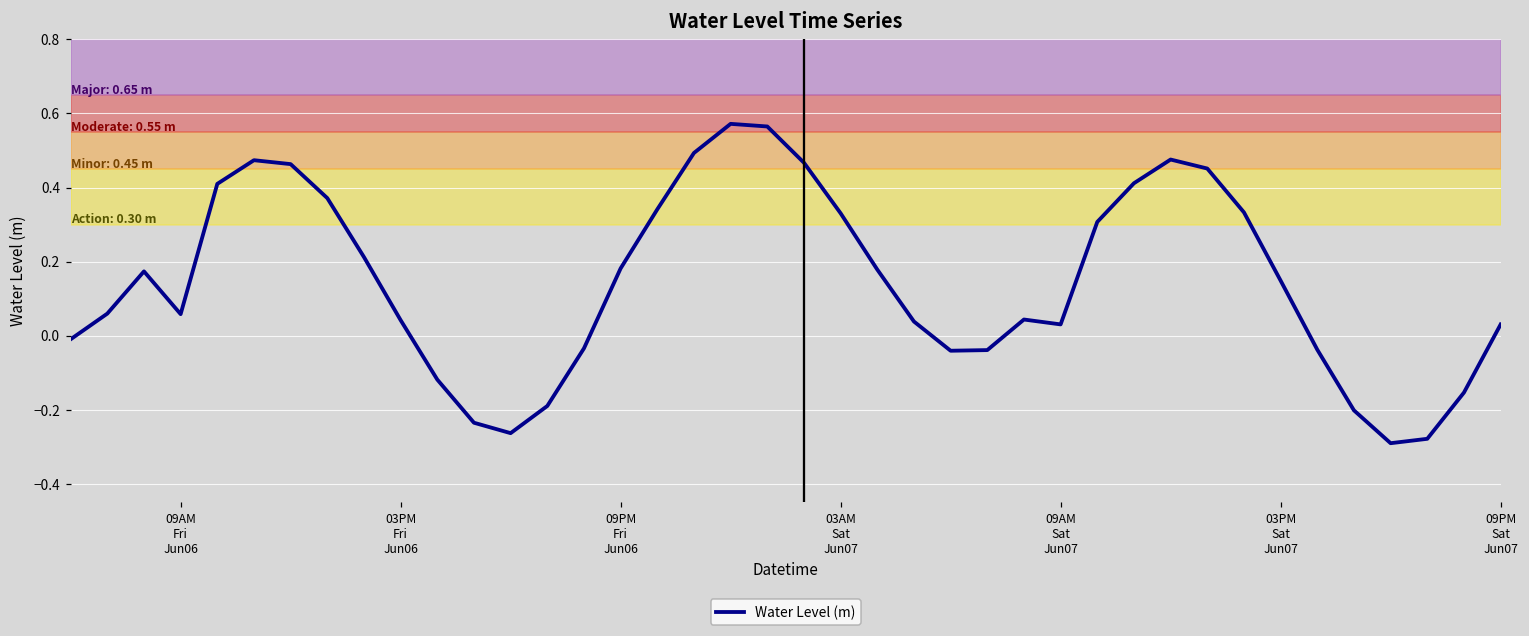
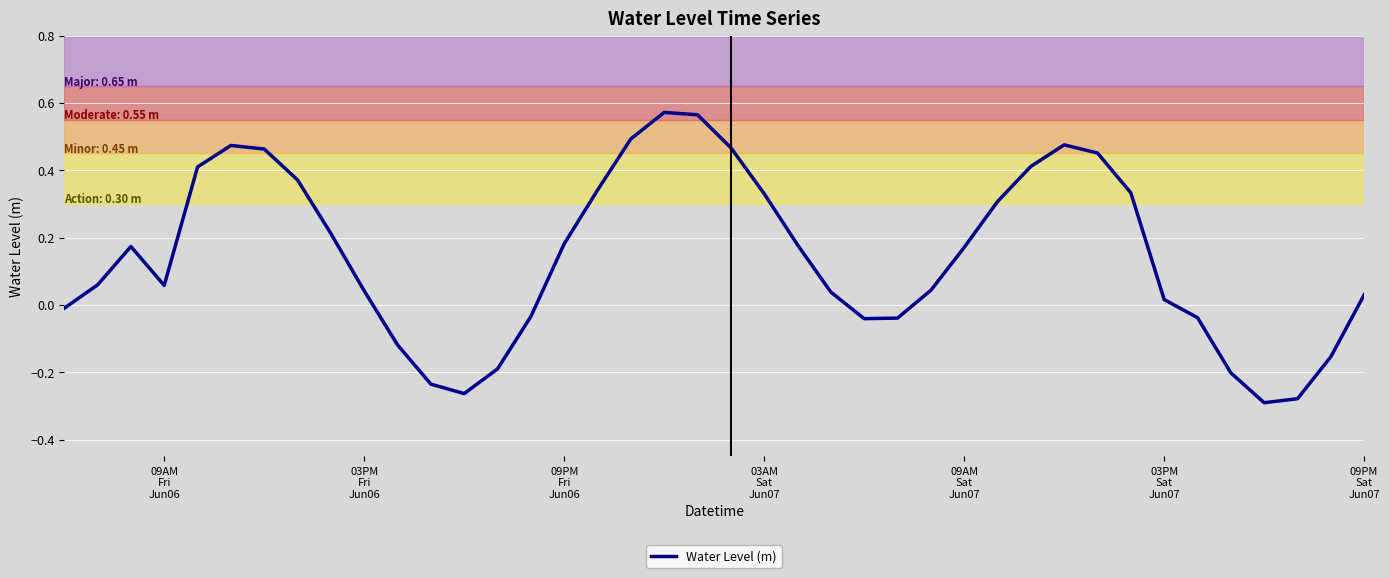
09AM Sat Jun07: 0.03 -> 0.17
03PM Sat Jun07: 0.15 -> 0.02
